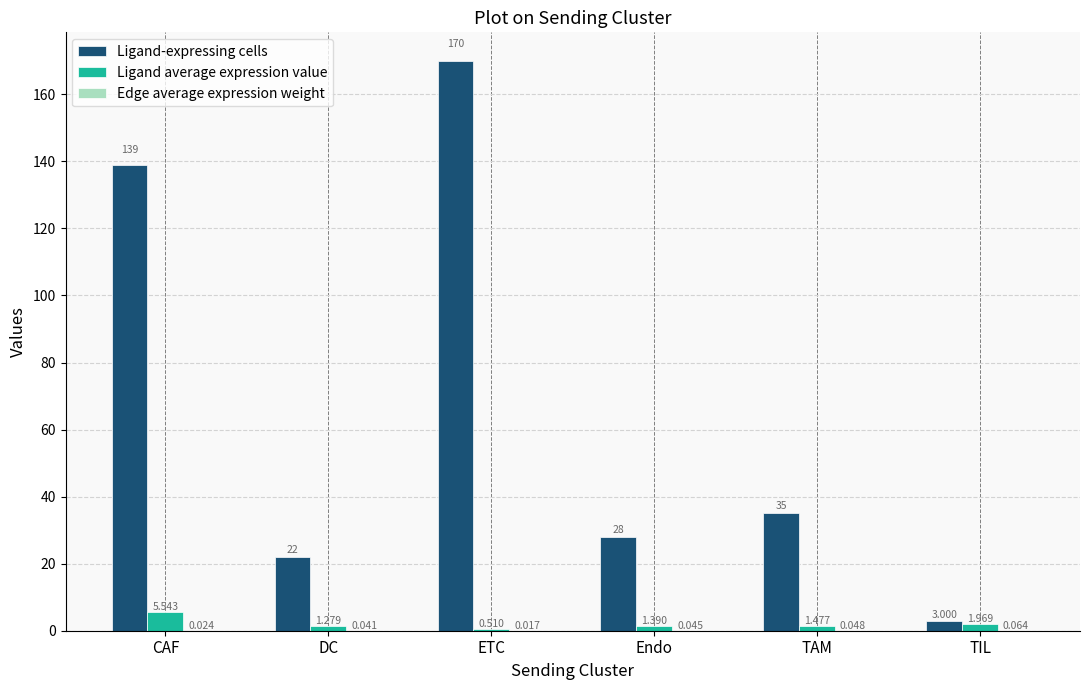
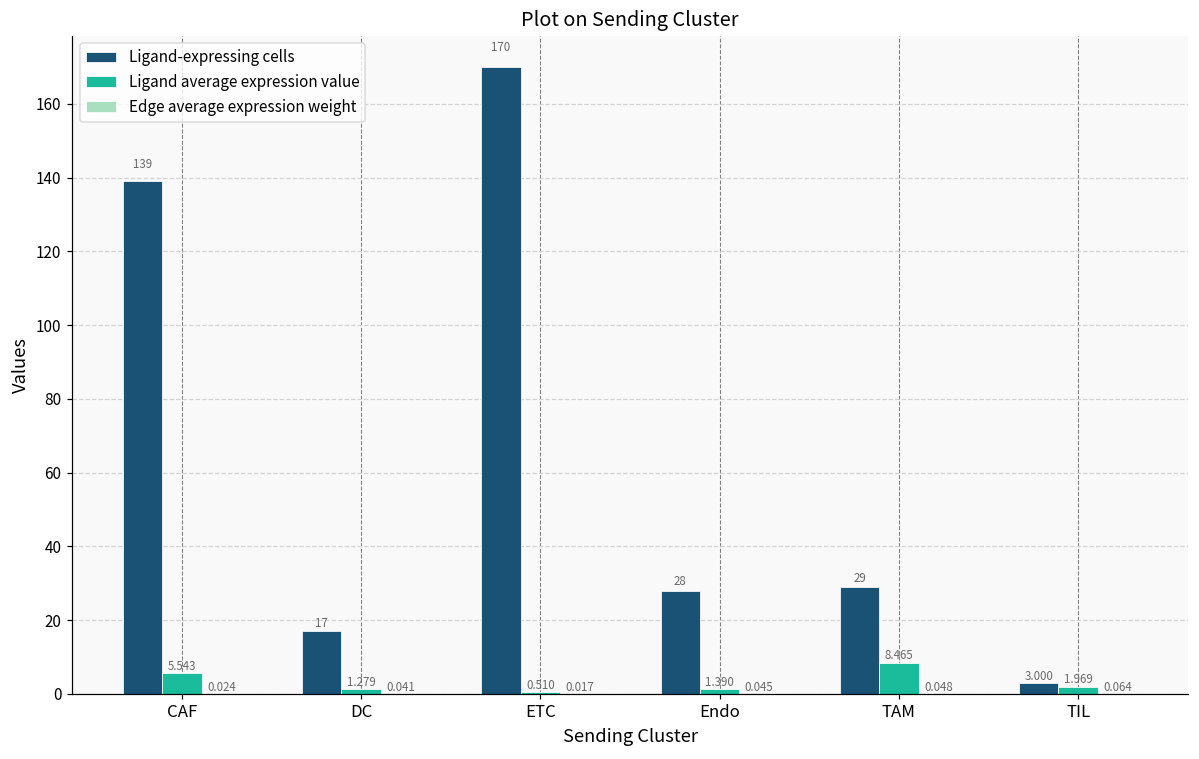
Ligand-expressing cells, DC: 22 -> 17
Ligand-expressing cells, TAM: 35 -> 29
Ligand average expression value, TAM: 1.477 -> 8.465
